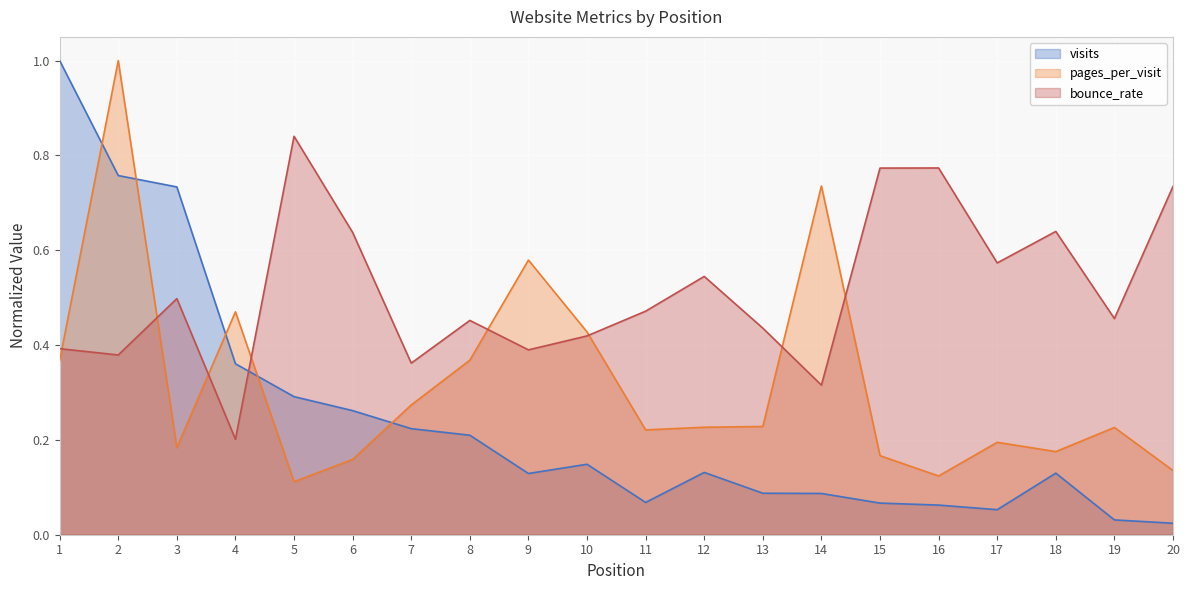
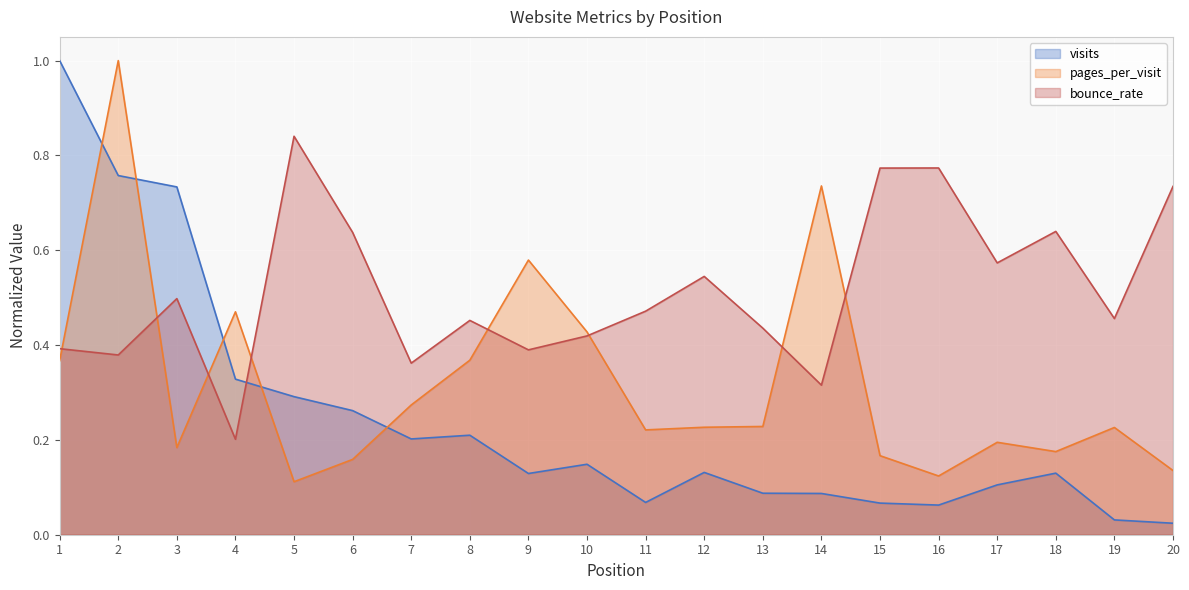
visits, 4: 0.36 -> 0.33
visits, 7: 0.22 -> 0.20
visits, 17: 0.05 -> 0.11
